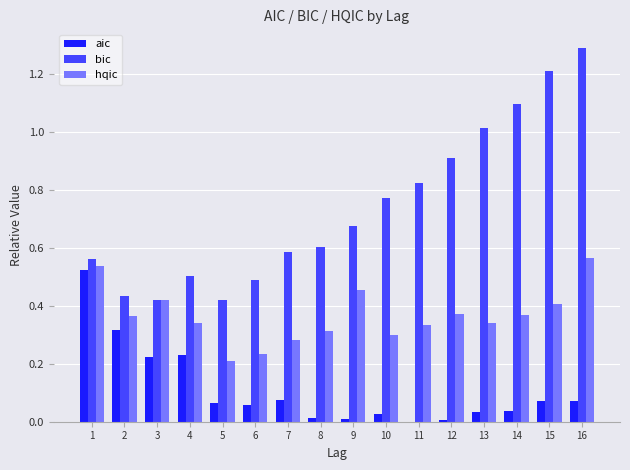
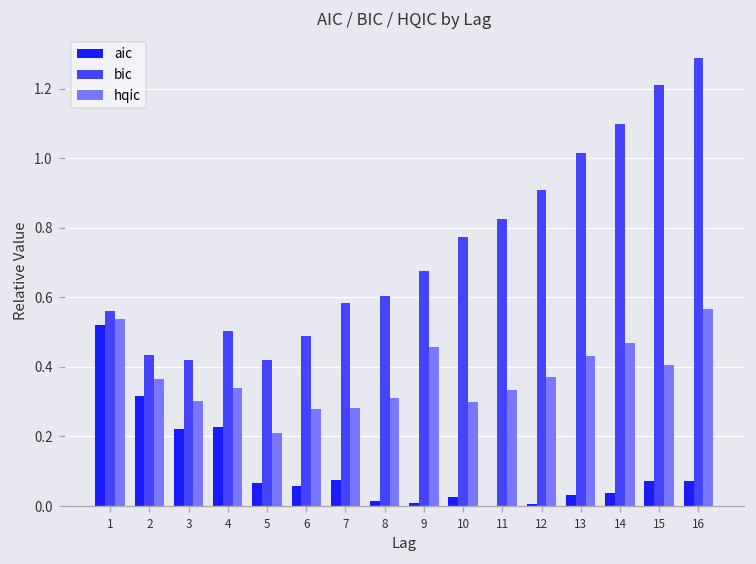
hqic, 3: 0.42 -> 0.30
hqic, 6: 0.23 -> 0.28
hqic, 13: 0.34 -> 0.43
hqic, 14: 0.37 -> 0.47
